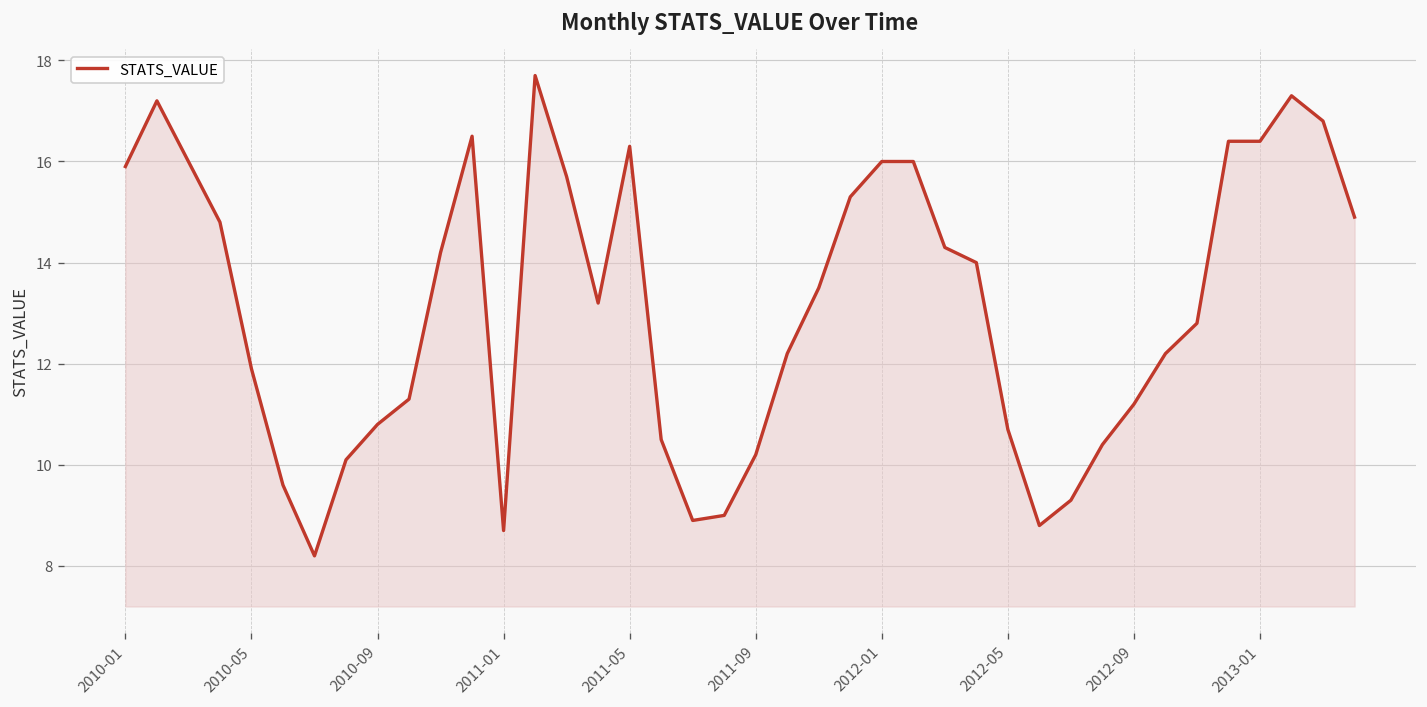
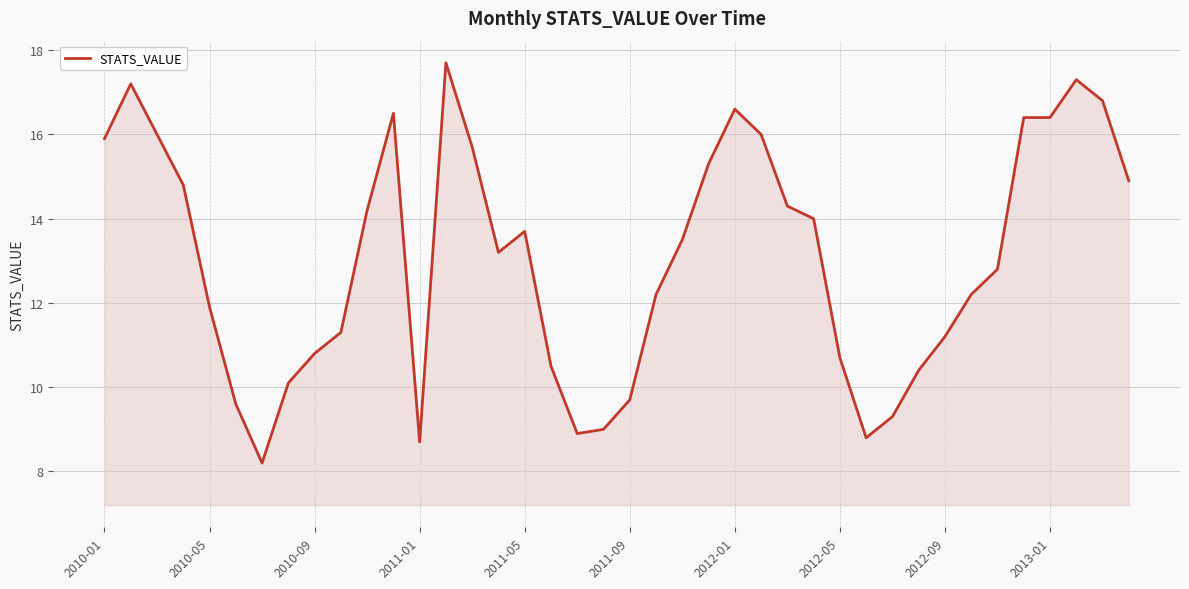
2011-05: 16.3 -> 13.7
2011-09: 10.2 -> 9.7
2012-01: 16.0 -> 16.6
